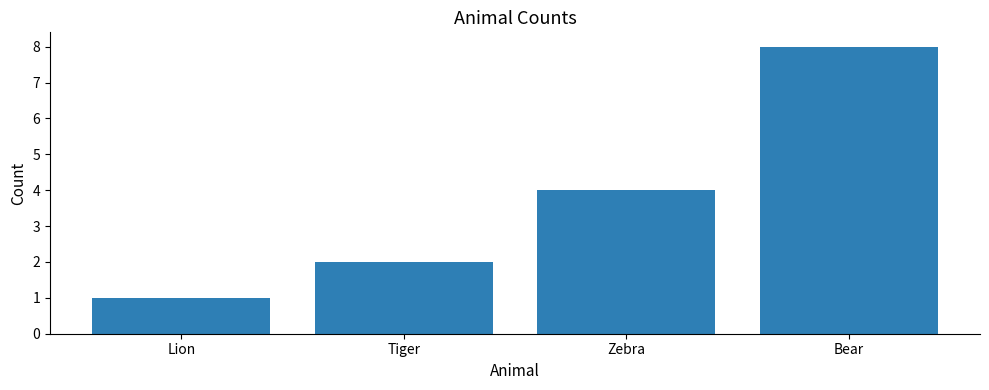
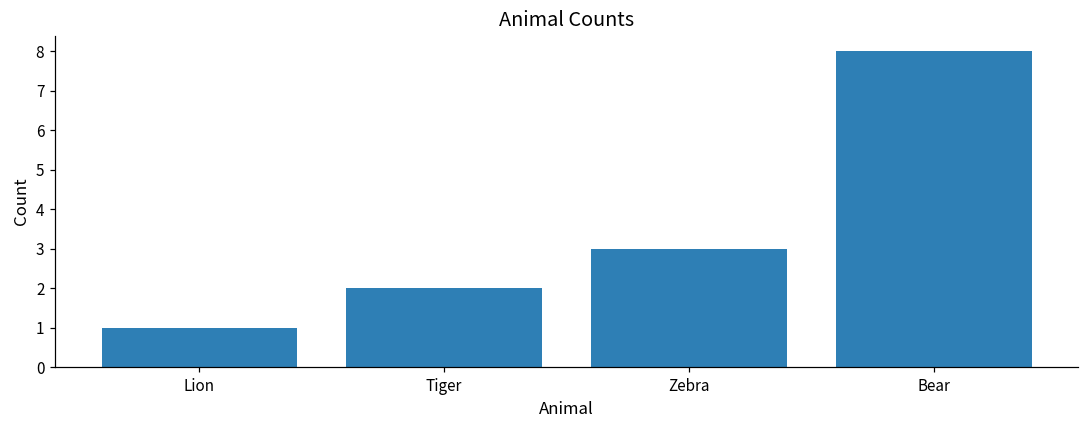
Zebra: 4 -> 3
